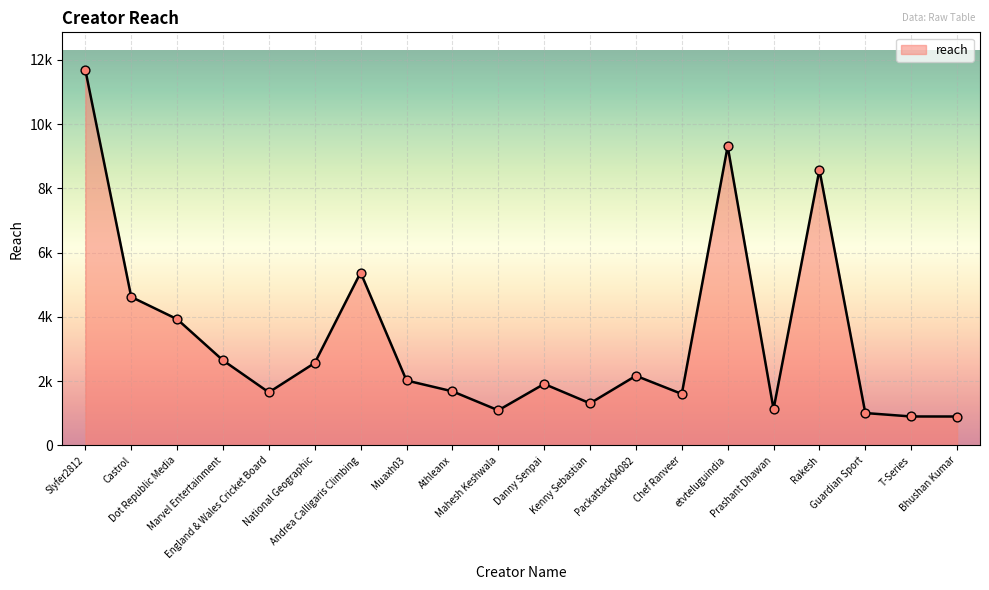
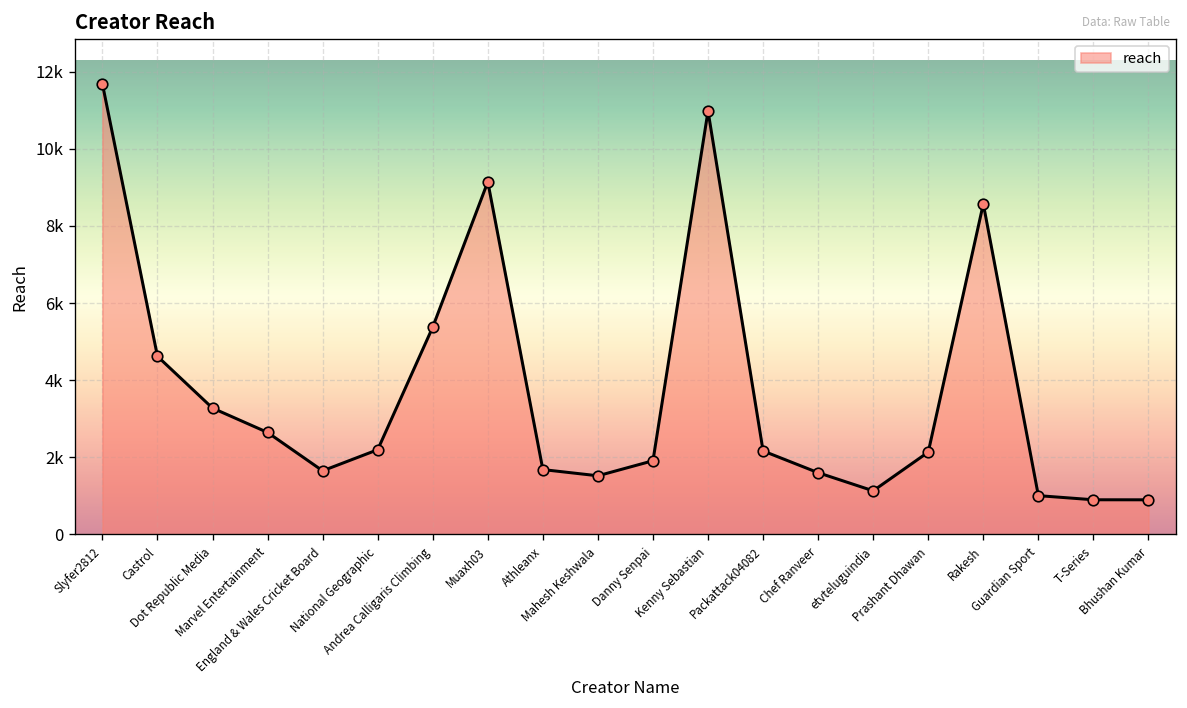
Dot Republic Media: 3900 -> 3300
National Geographic: 2600 -> 2200
Muaxh03: 2000 -> 9100
Mahesh Keshwala: 1100 -> 1500
Kenny Sebastian: 1300 -> 11000
etvteluguindia: 9300 -> 1100
Prashant Dhawan: 1100 -> 2100
